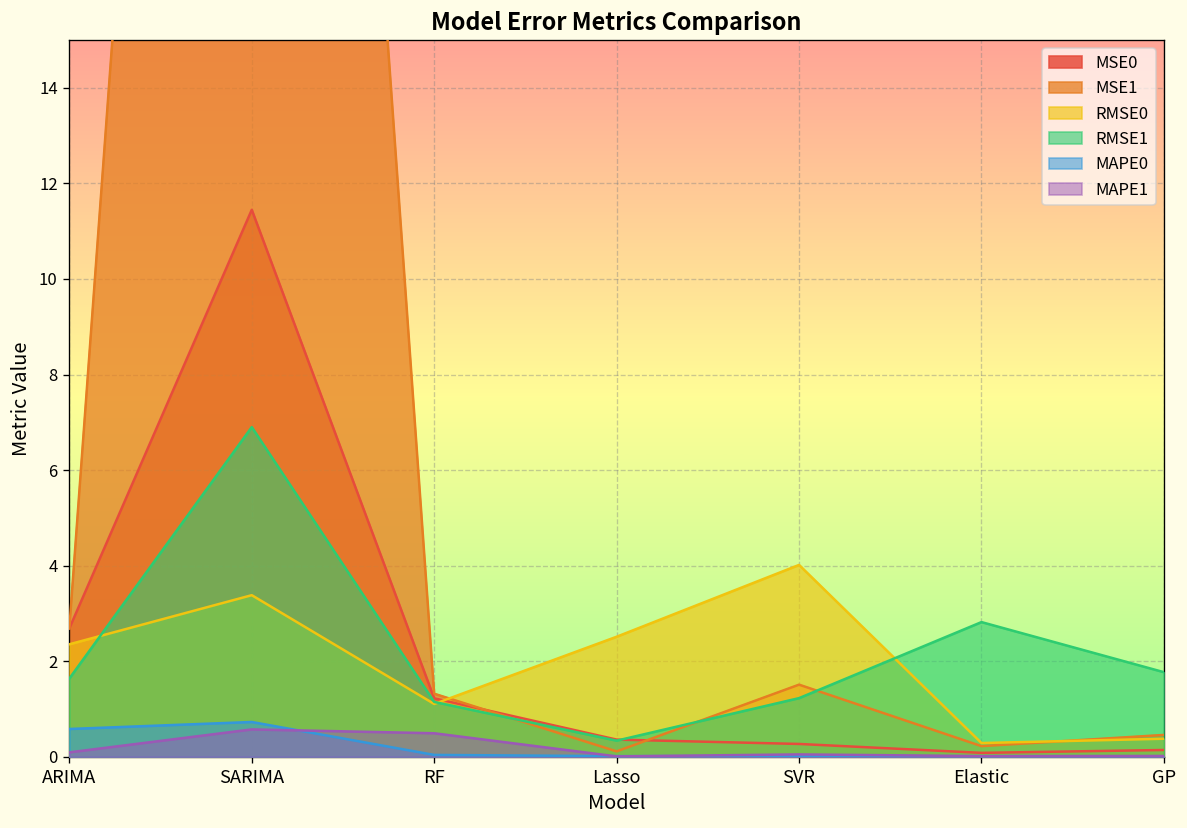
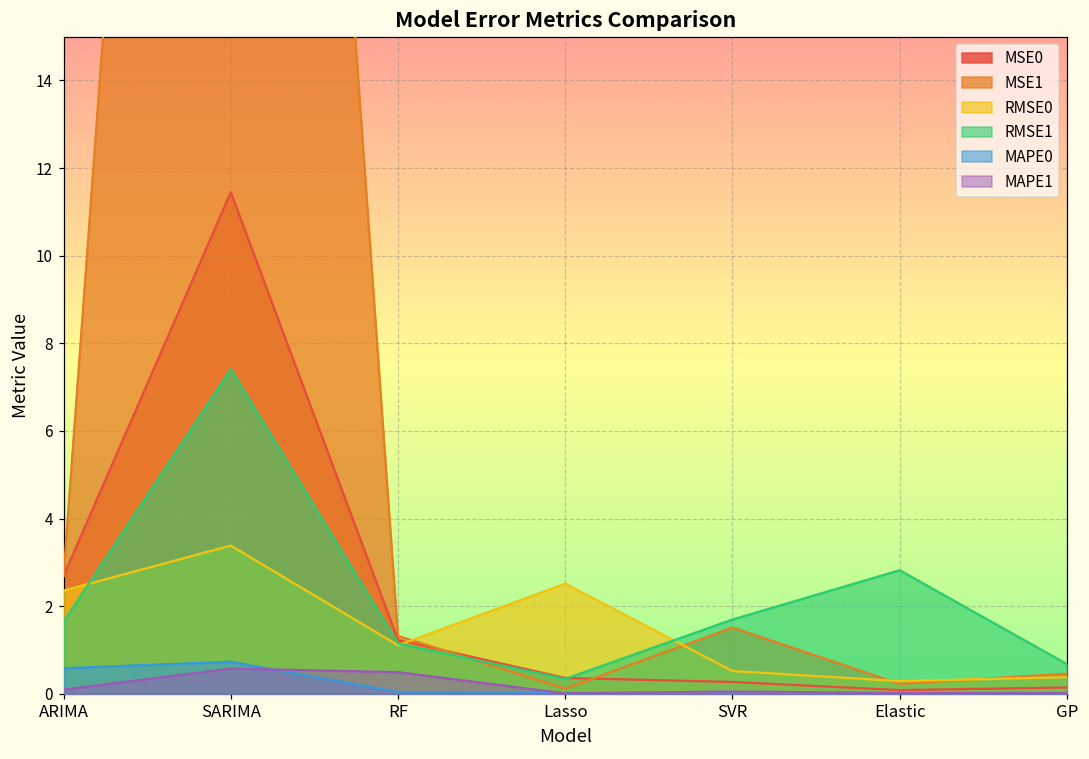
RMSE1, SARIMA: 6.9 -> 7.4
RMSE0, SVR: 4.0 -> 0.5
RMSE1, SVR: 1.2 -> 1.7
RMSE1, GP: 1.8 -> 0.7
